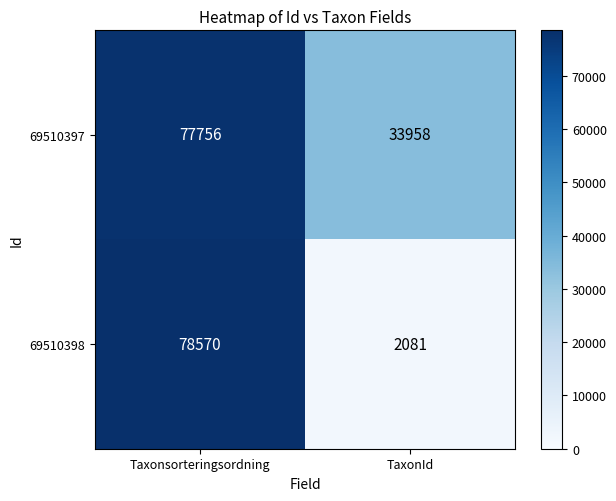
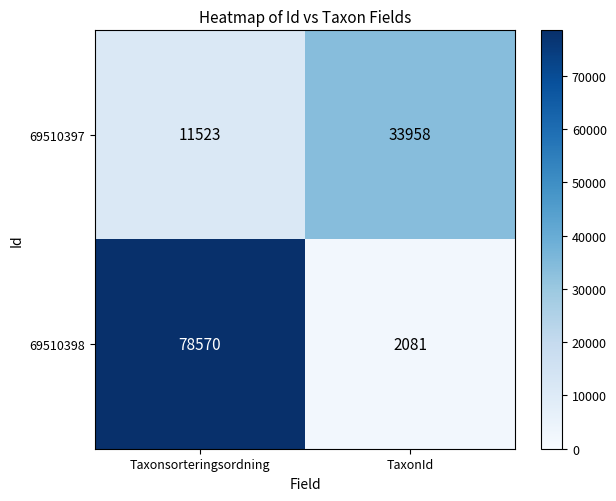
69510397, Taxonsorteringsordning: 77756 -> 11523
